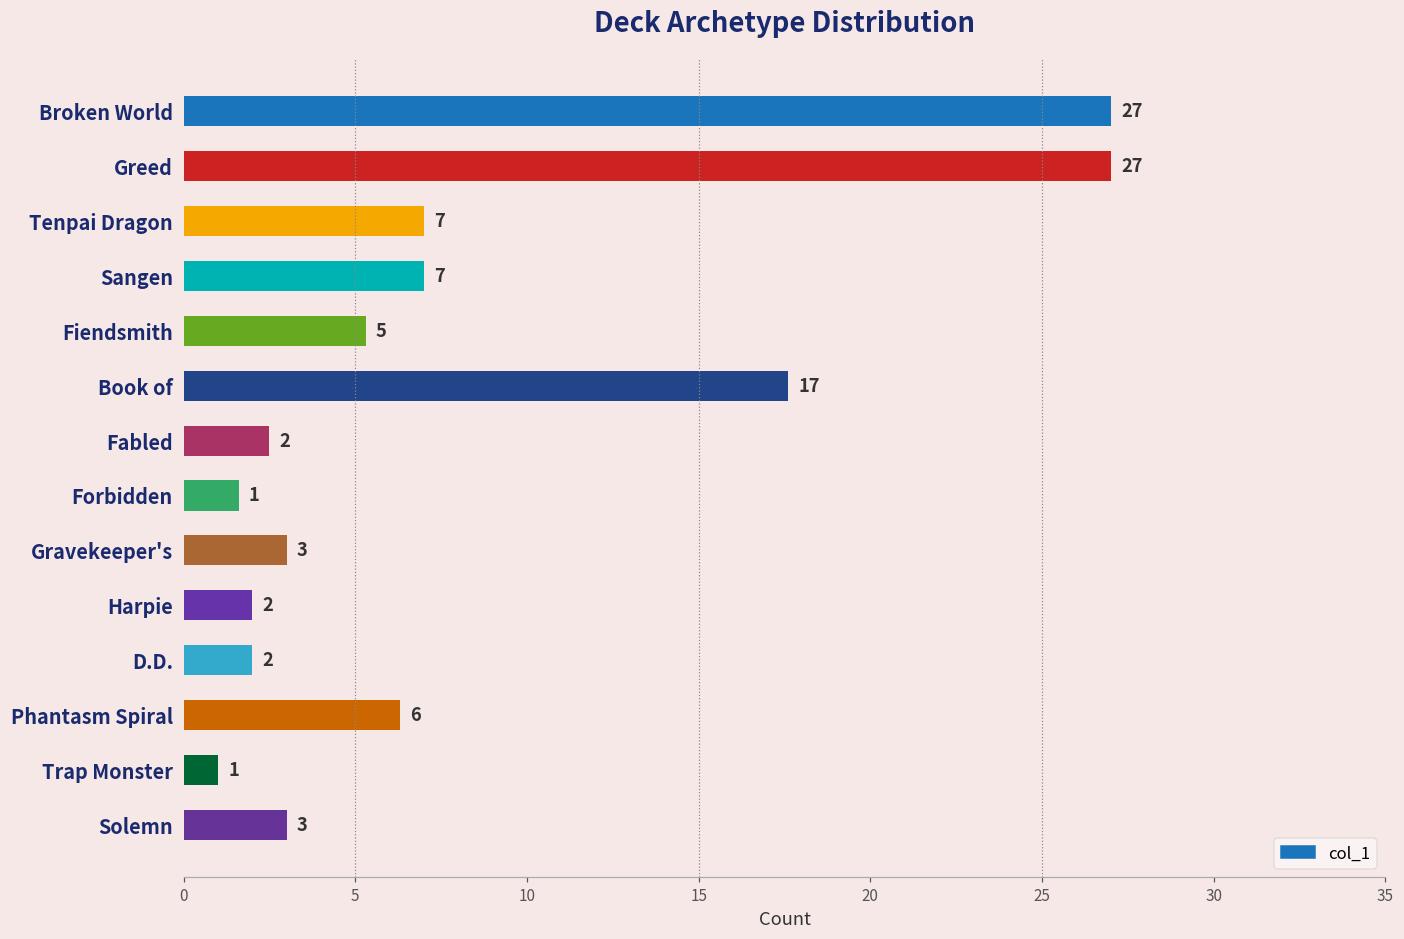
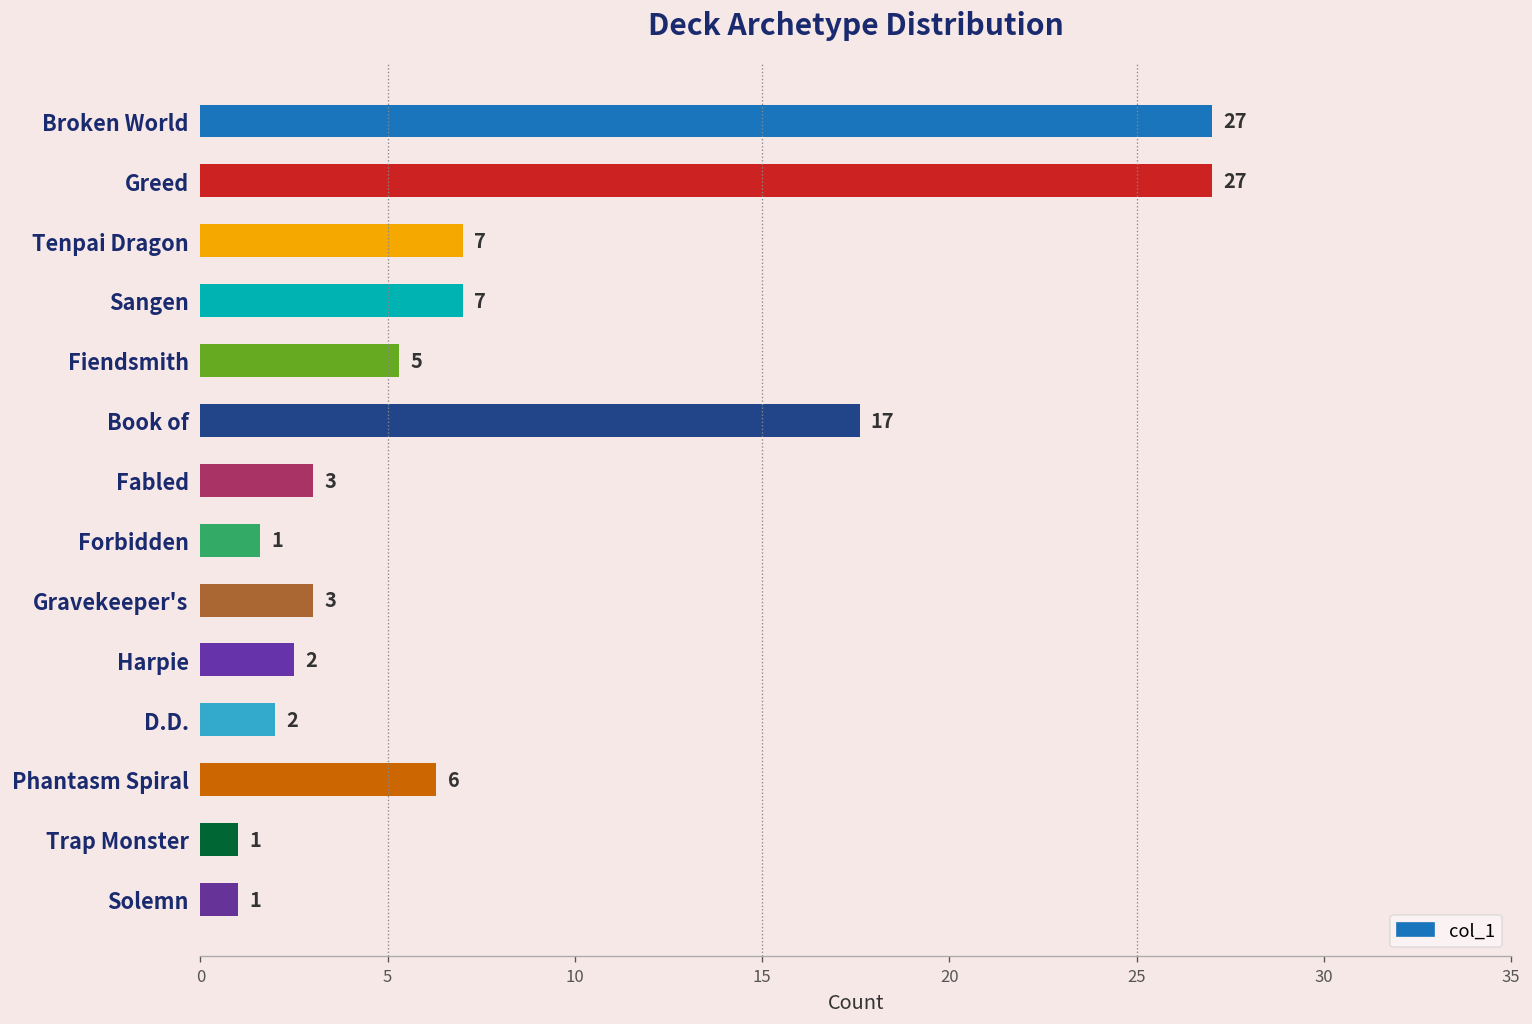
Fabled: 2 -> 3
Harpie: 2.0 -> 2.5
Solemn: 3 -> 1
